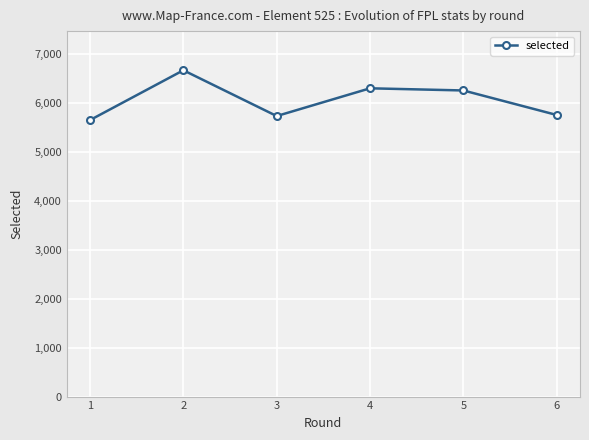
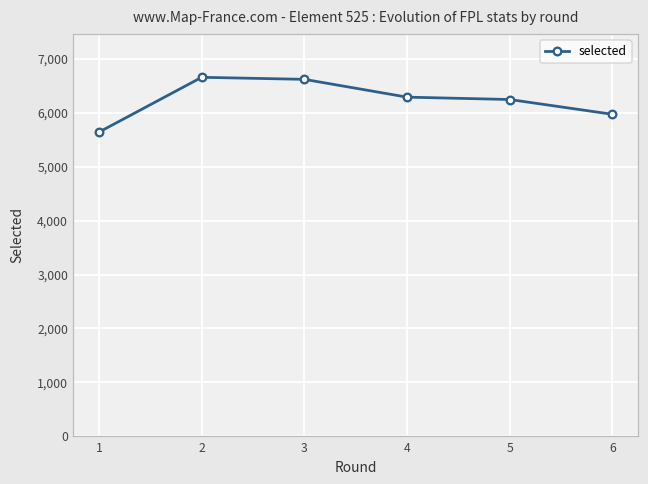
3: 5,700 -> 6,600
6: 5,700 -> 6,000
